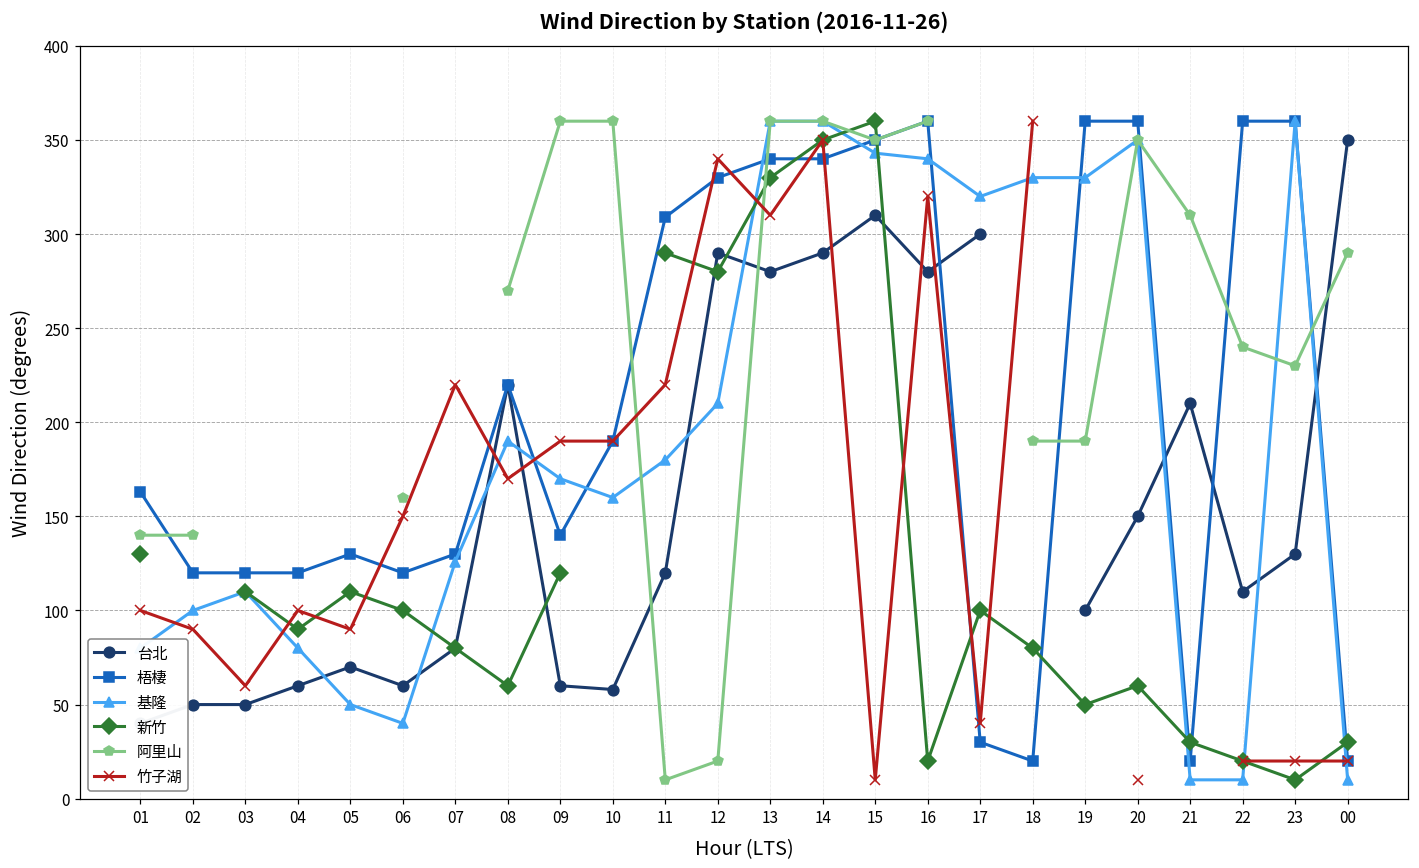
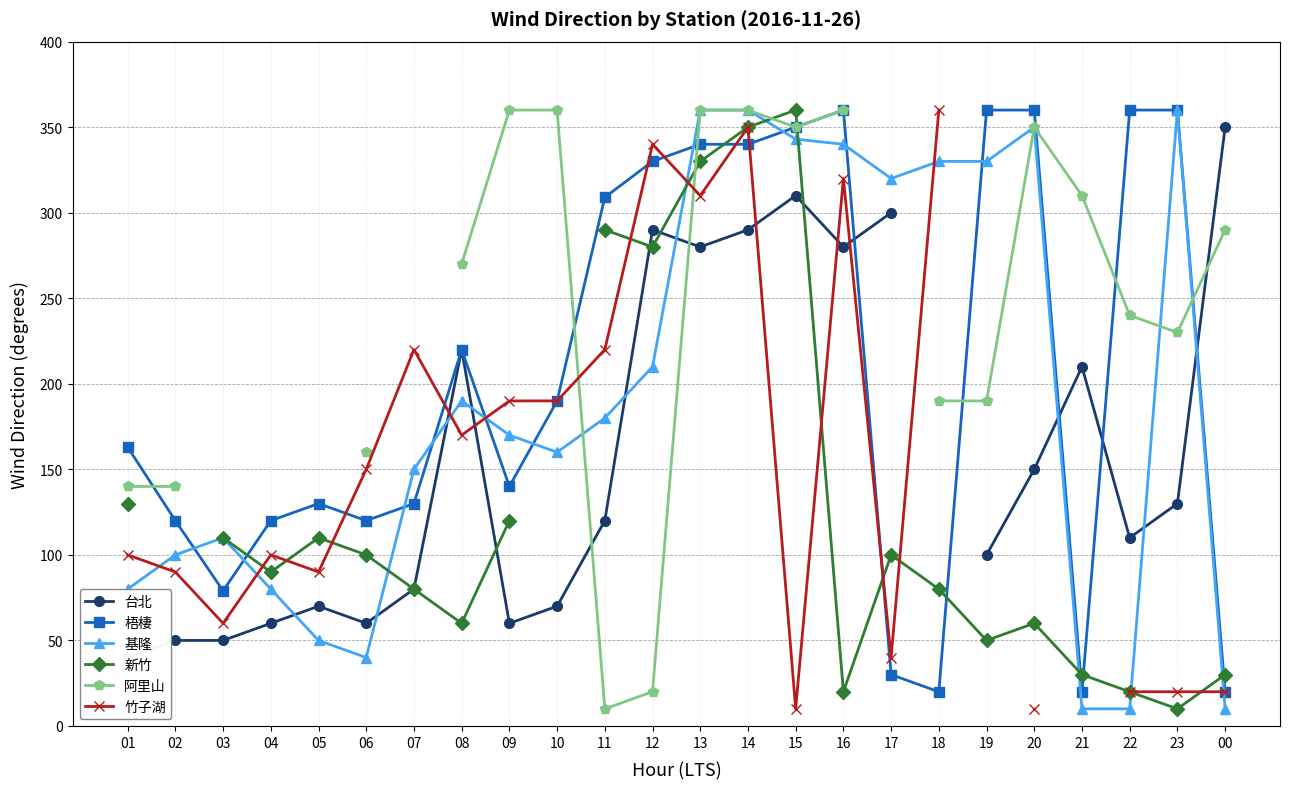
梧棲, 03: 120 -> 79
基隆, 07: 126 -> 150
台北, 10: 58 -> 70
